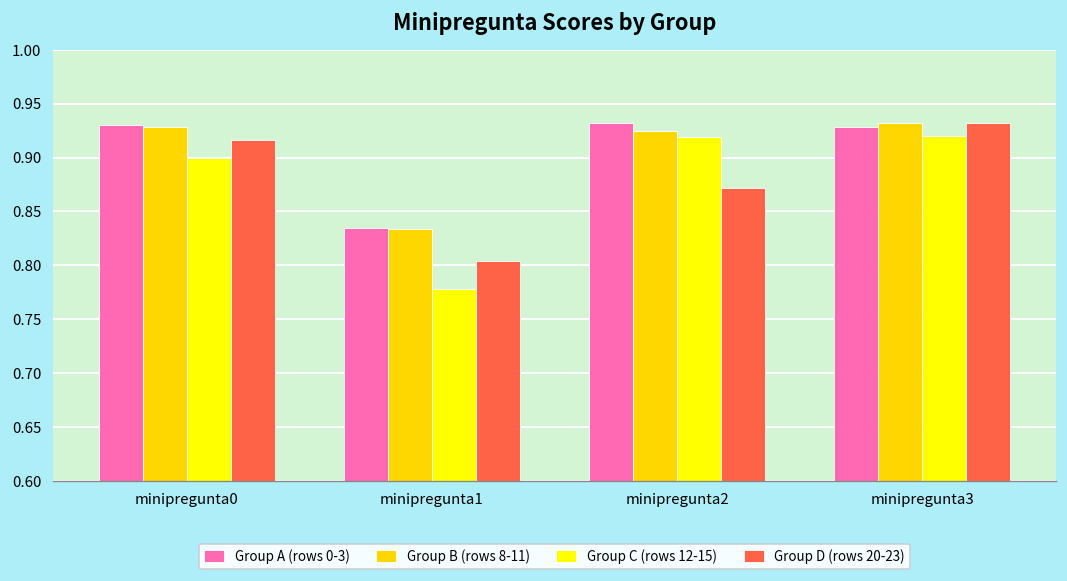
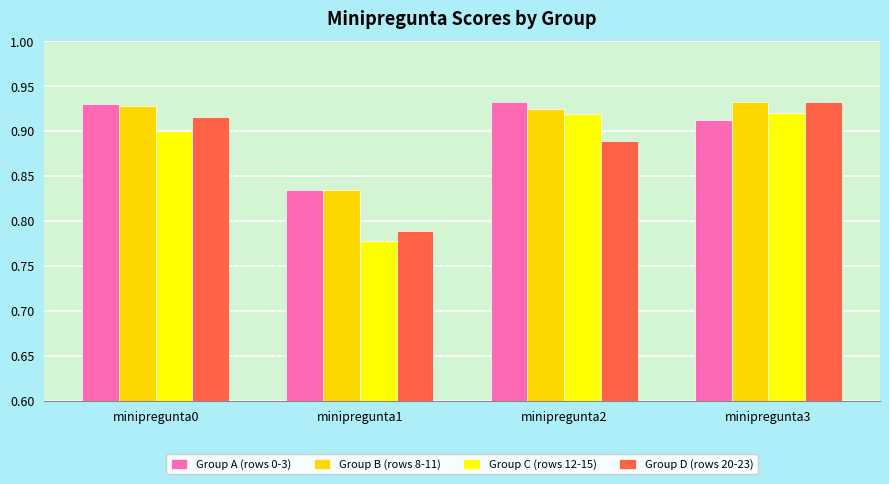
Group D (rows 20-23), minipregunta1: 0.80 -> 0.79
Group D (rows 20-23), minipregunta2: 0.87 -> 0.89
Group A (rows 0-3), minipregunta3: 0.93 -> 0.91
